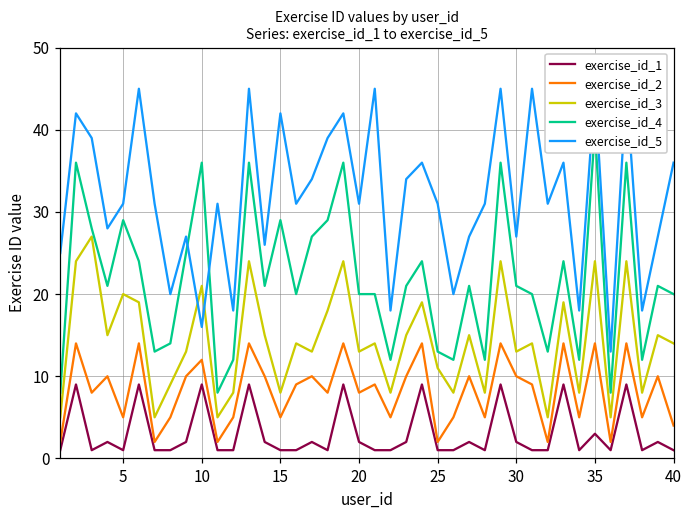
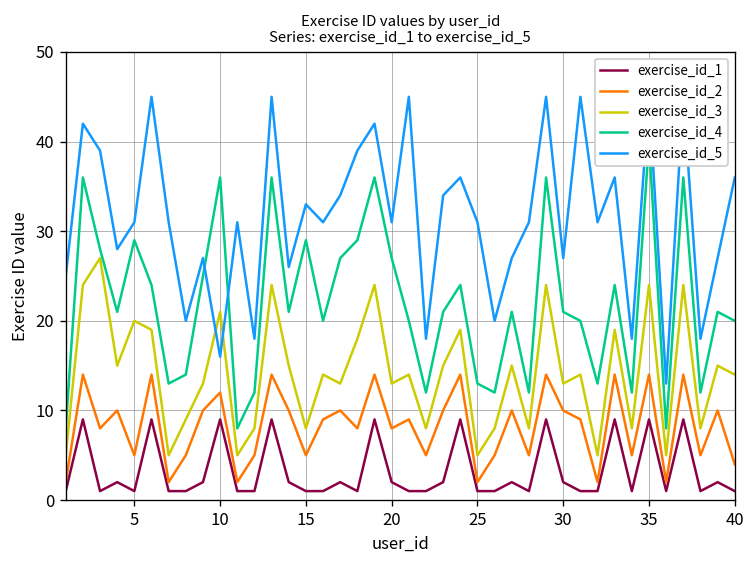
exercise_id_5, 15: 42 -> 33
exercise_id_4, 20: 20 -> 27
exercise_id_3, 25: 11 -> 5
exercise_id_1, 35: 3 -> 9
